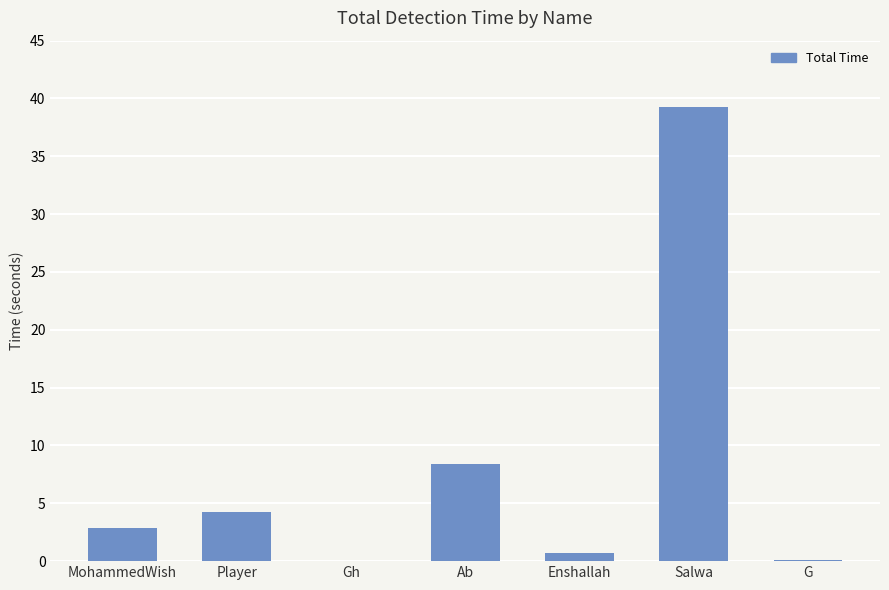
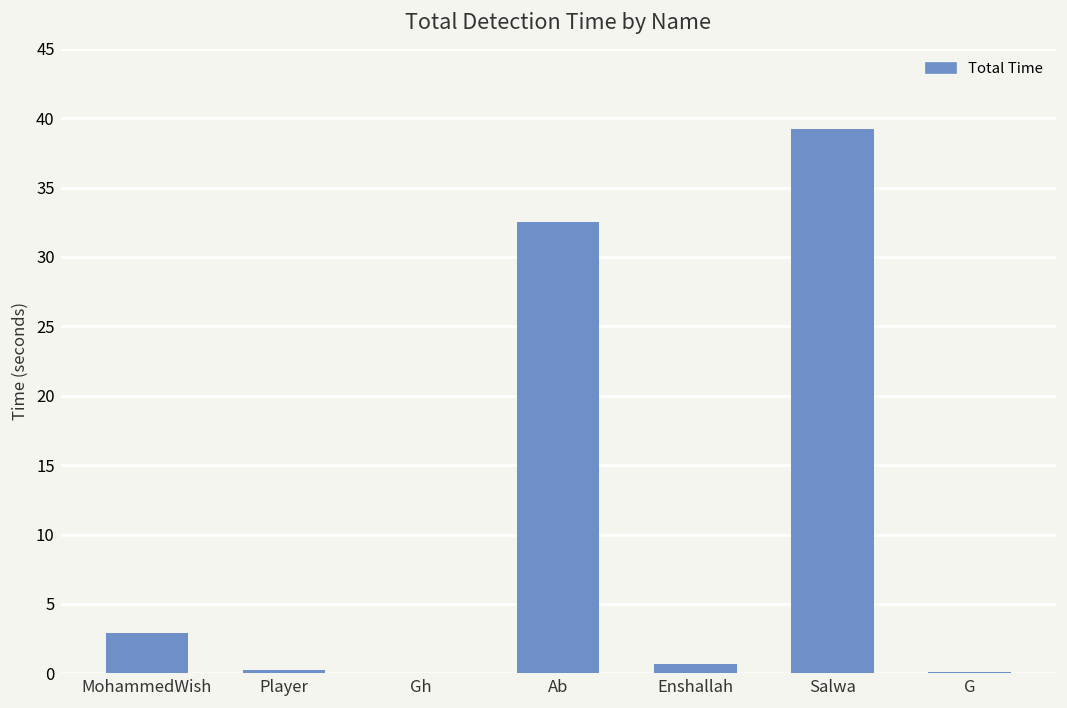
Player: 4.3 -> 0.2
Ab: 8.4 -> 32.5
